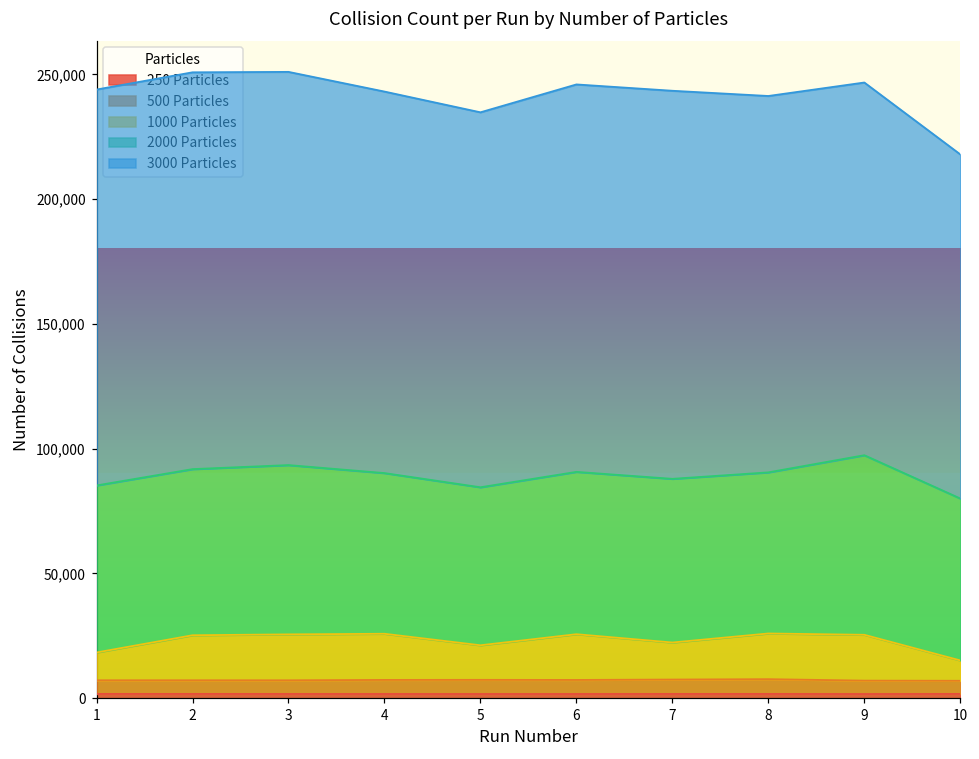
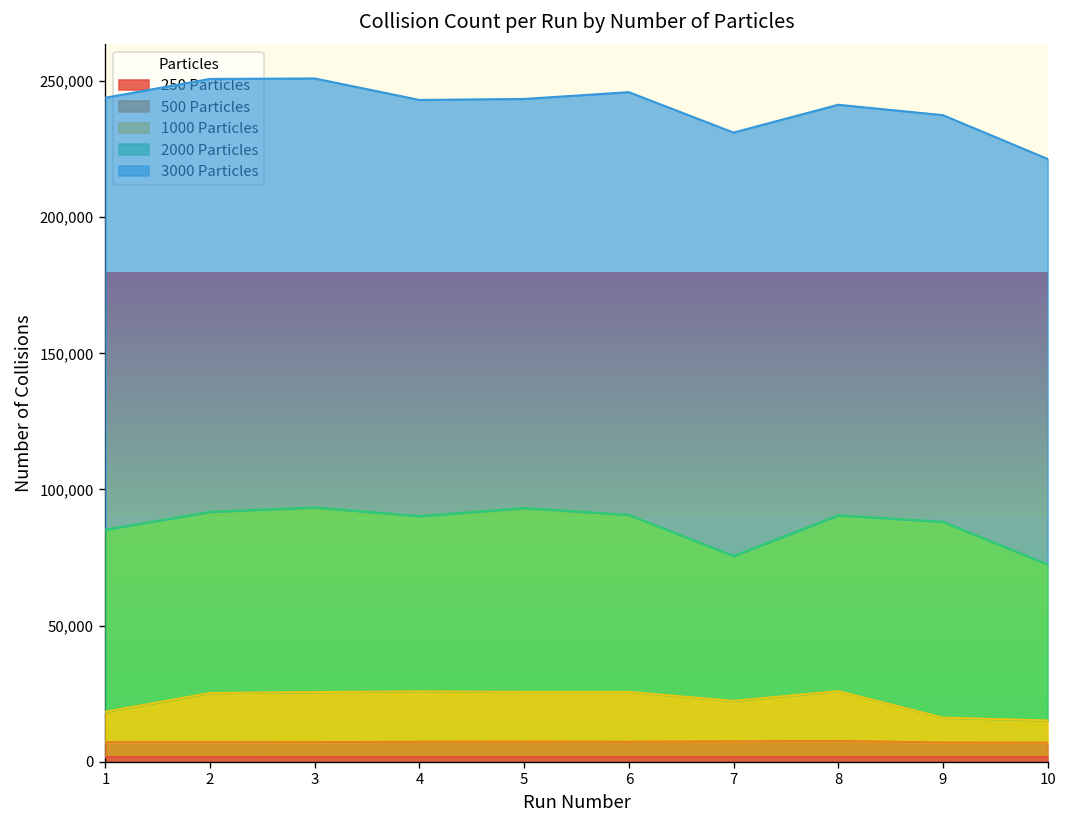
1000 Particles, 5: 14,000 -> 18,000
2000 Particles, 5: 63,000 -> 68,000
2000 Particles, 7: 66,000 -> 53,000
1000 Particles, 9: 18,000 -> 9,000
2000 Particles, 10: 65,000 -> 57,000
3000 Particles, 10: 138,000 -> 149,000
